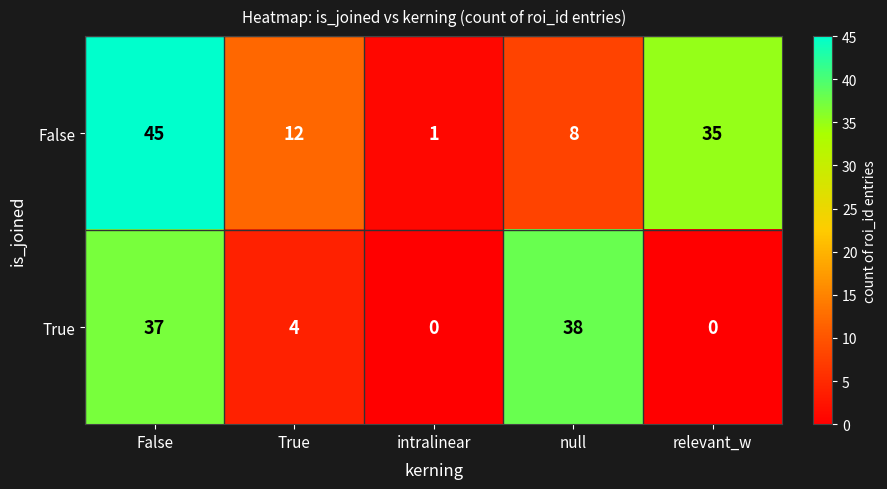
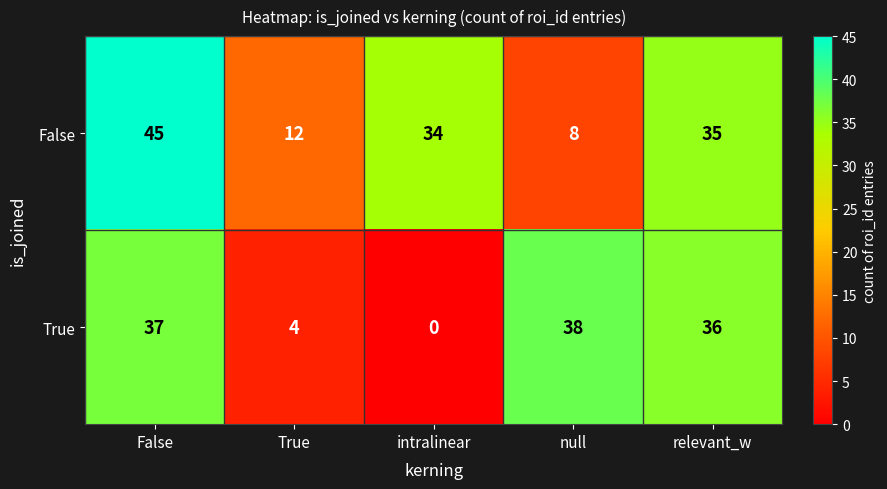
False, intralinear: 1 -> 34
True, relevant_w: 0 -> 36
